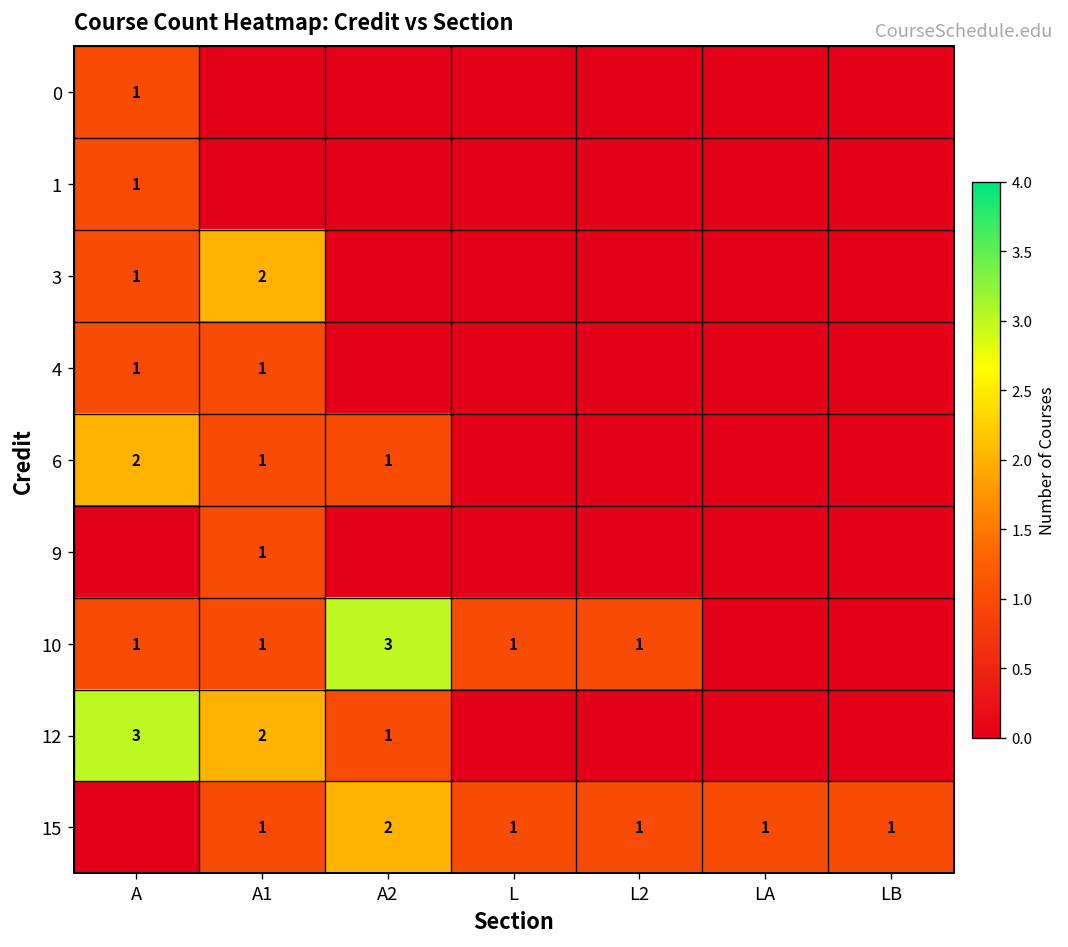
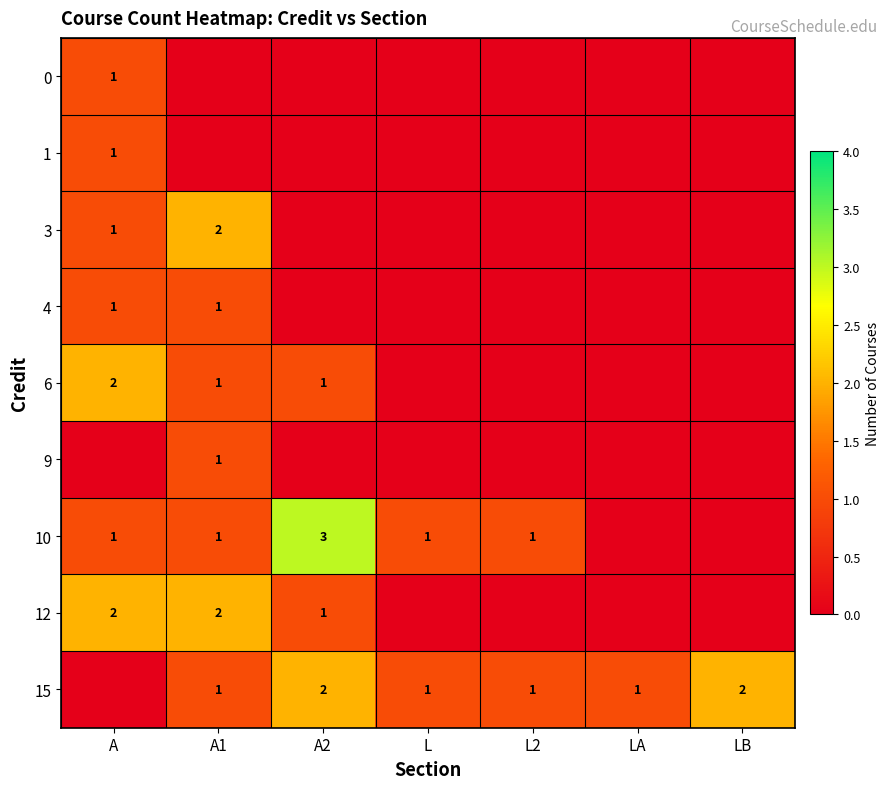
12, A: 3 -> 2
15, LB: 1 -> 2
